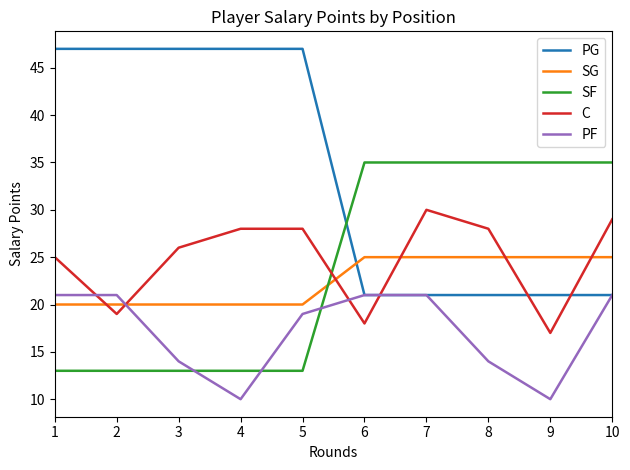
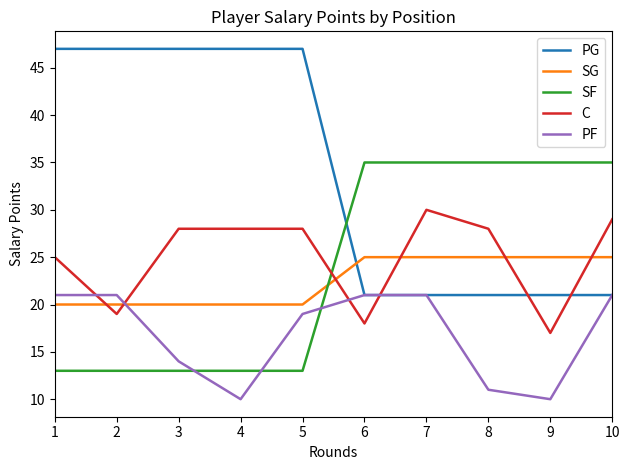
C, 3: 26 -> 28
PF, 8: 14 -> 11
